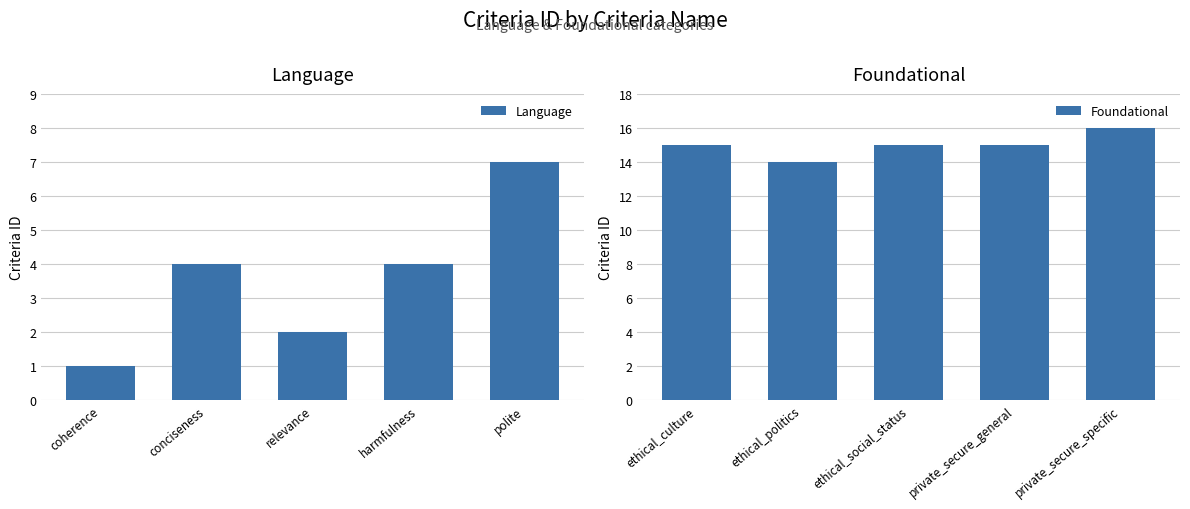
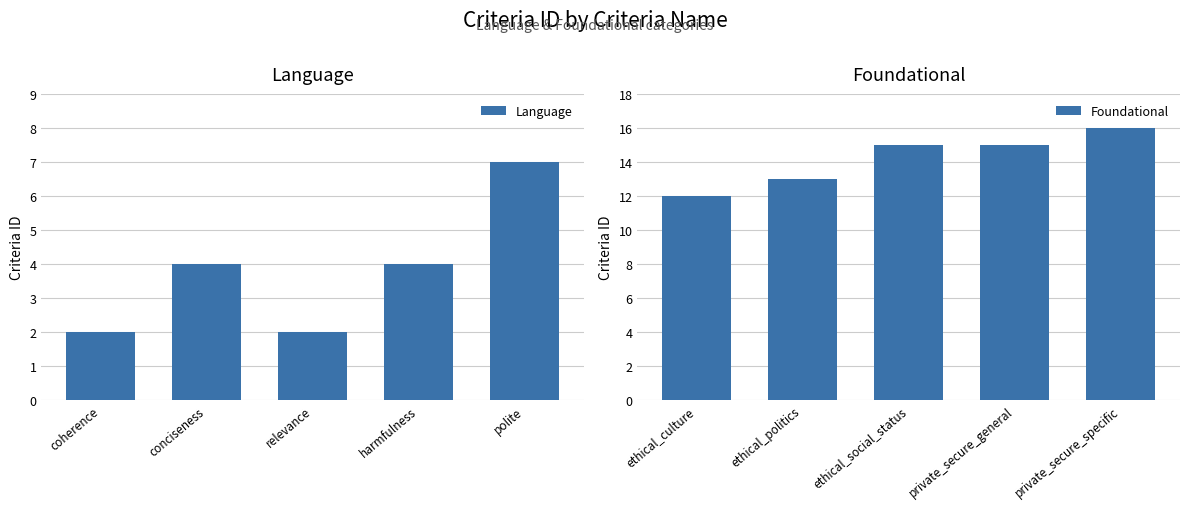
Language, coherence: 1 -> 2
Foundational, ethical_culture: 15 -> 12
Foundational, ethical_politics: 14 -> 13
